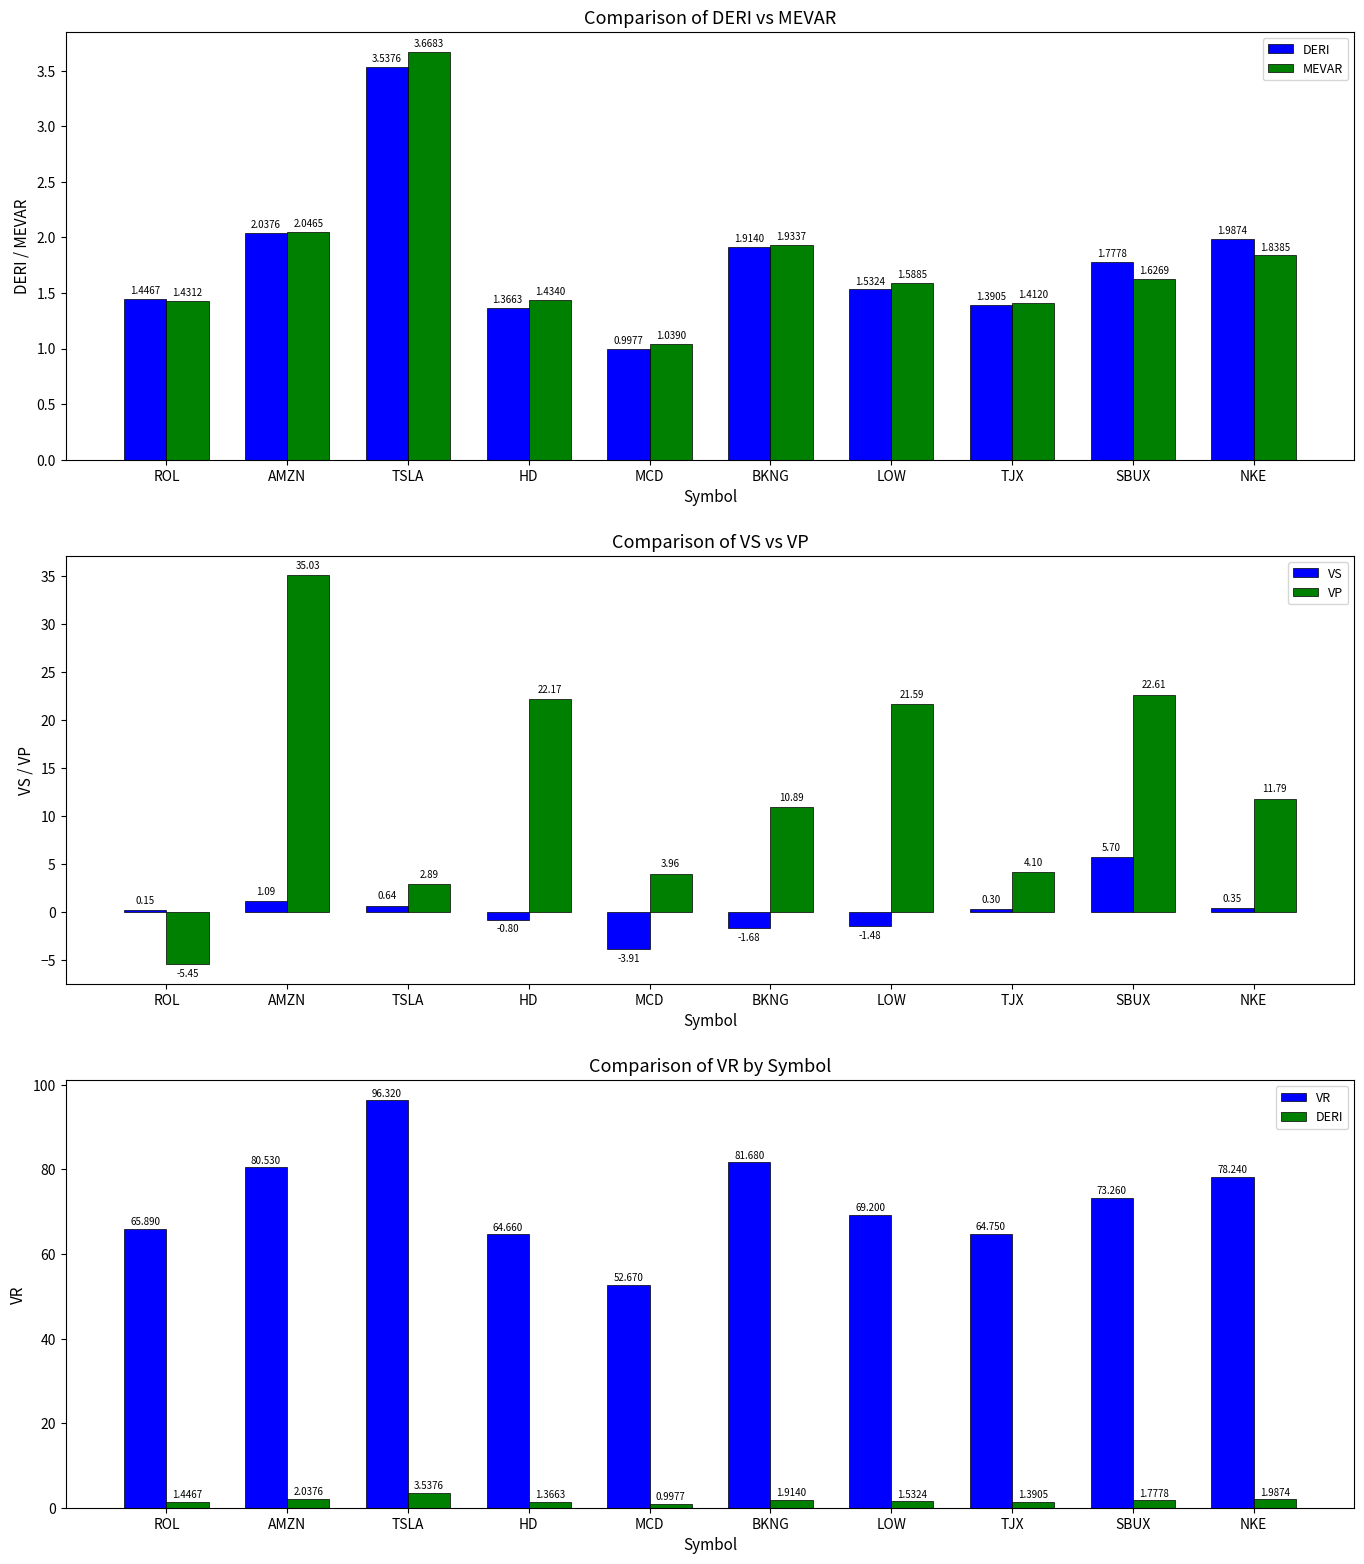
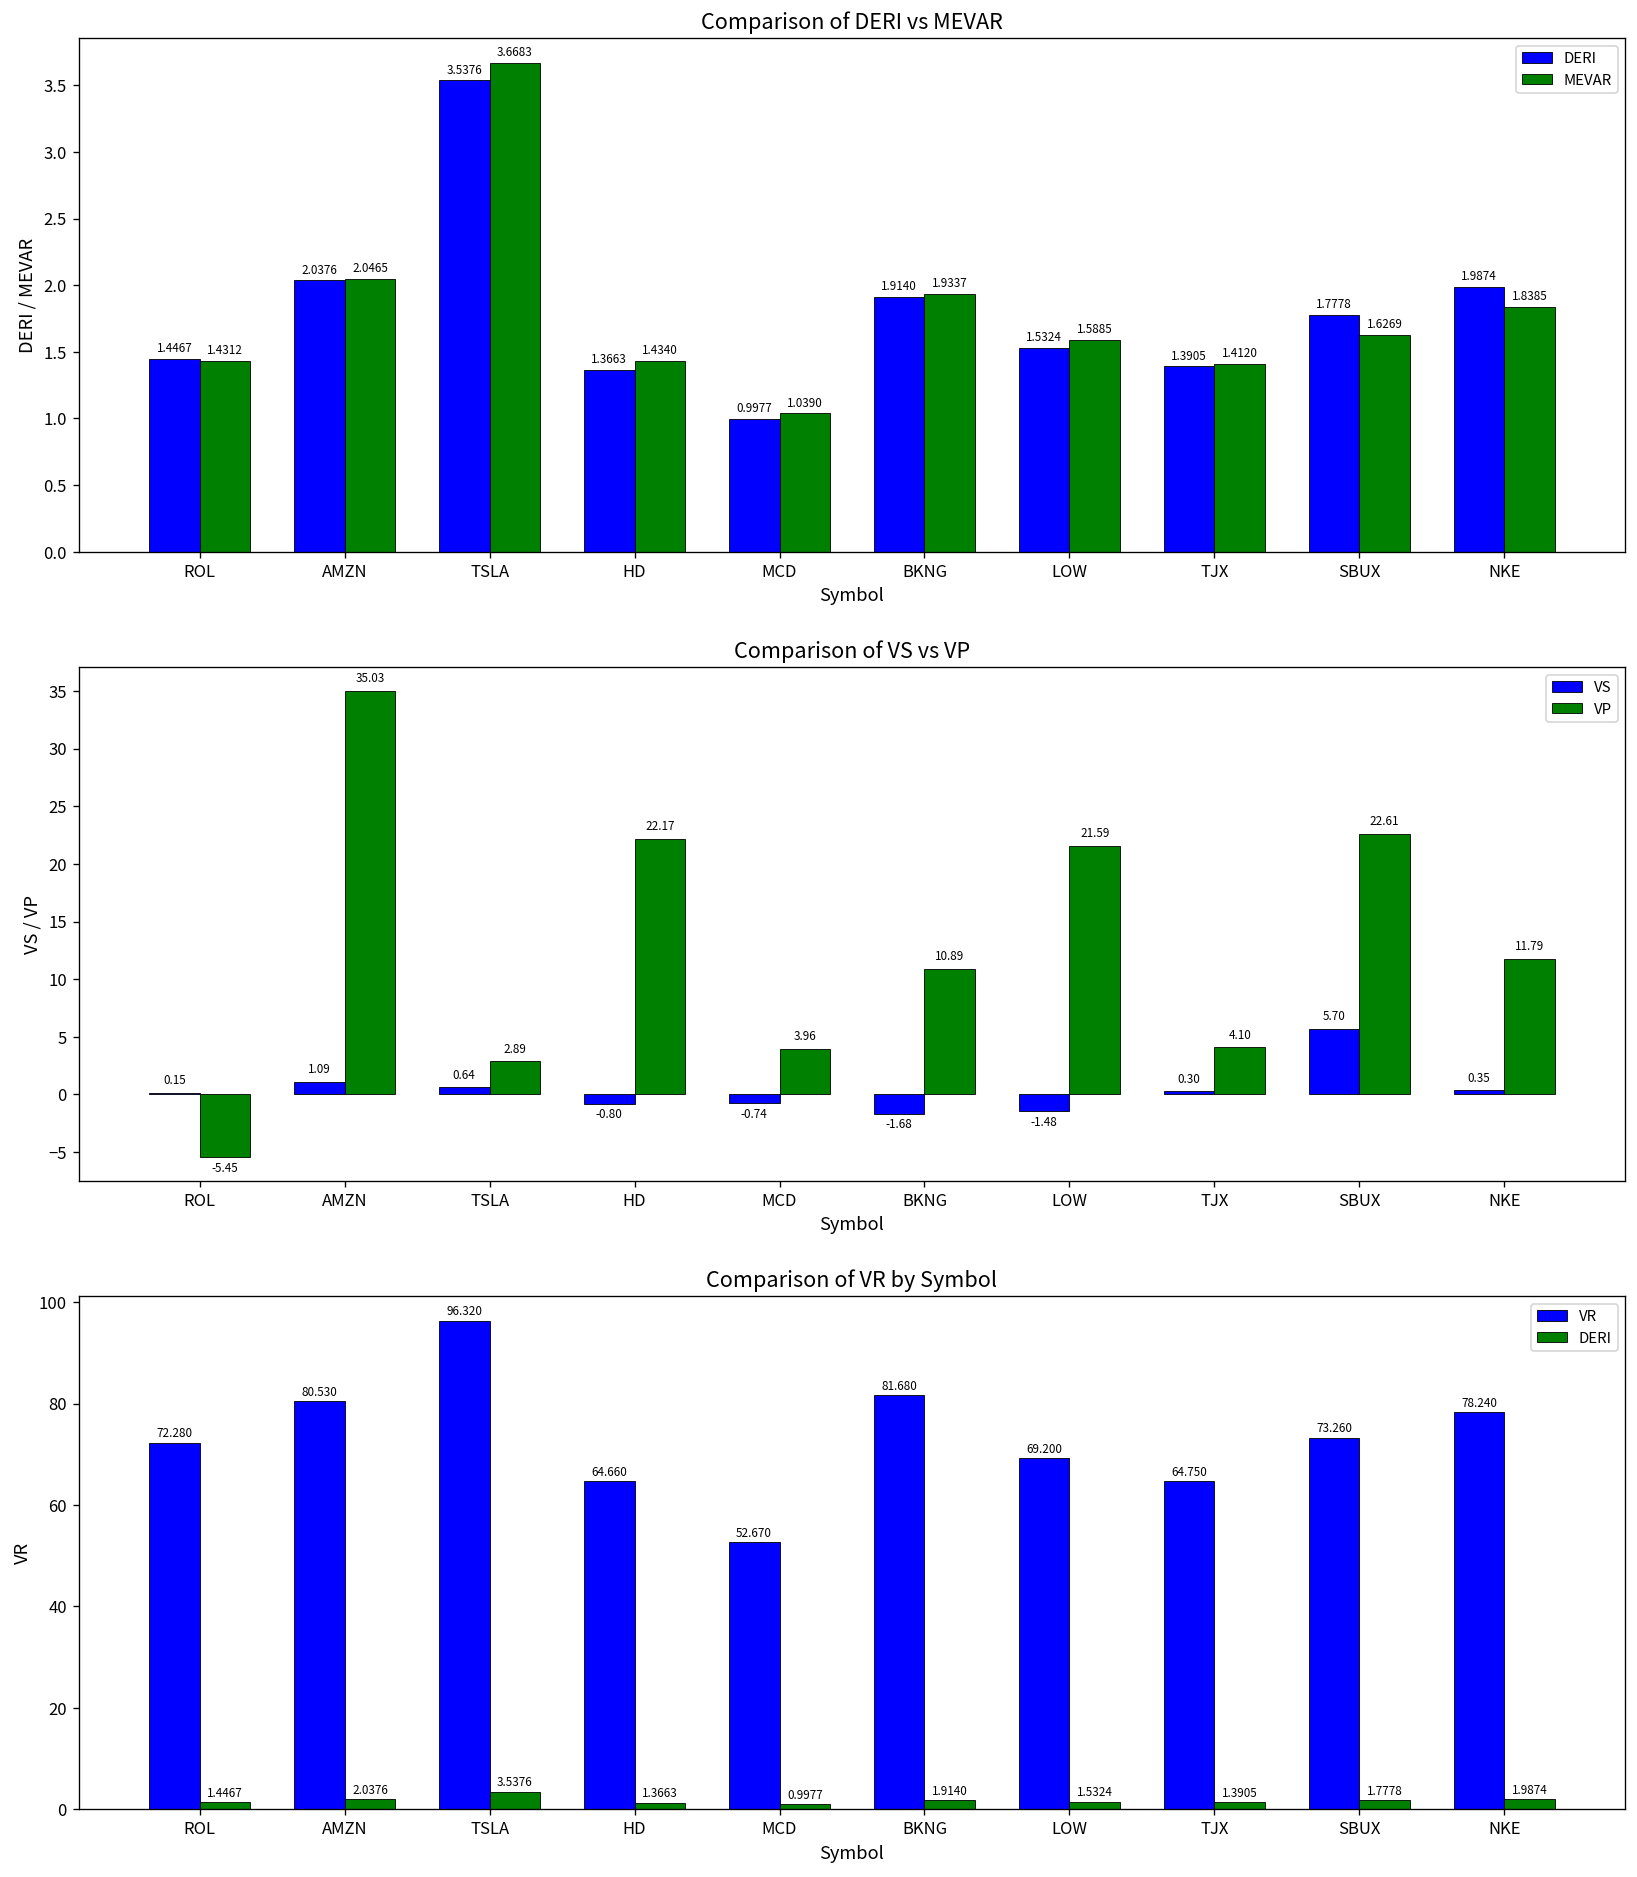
Comparison of VS vs VP, VS, MCD: -3.91 -> -0.74
Comparison of VR by Symbol, VR, ROL: 65.890 -> 72.280
